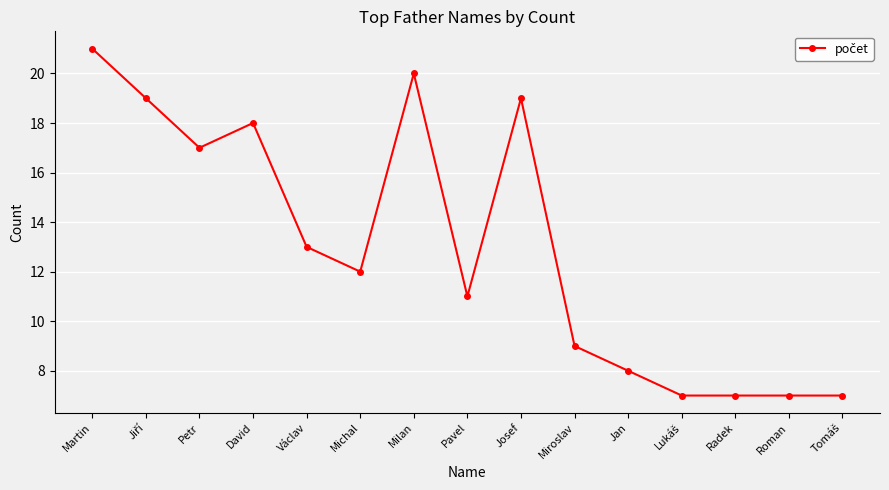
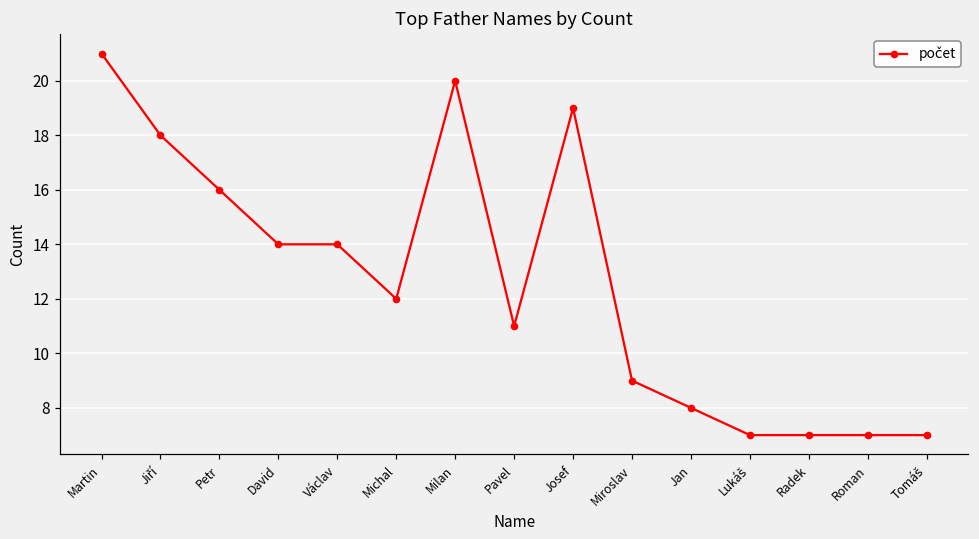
Jiří: 19 -> 18
Petr: 17 -> 16
David: 18 -> 14
Václav: 13 -> 14
